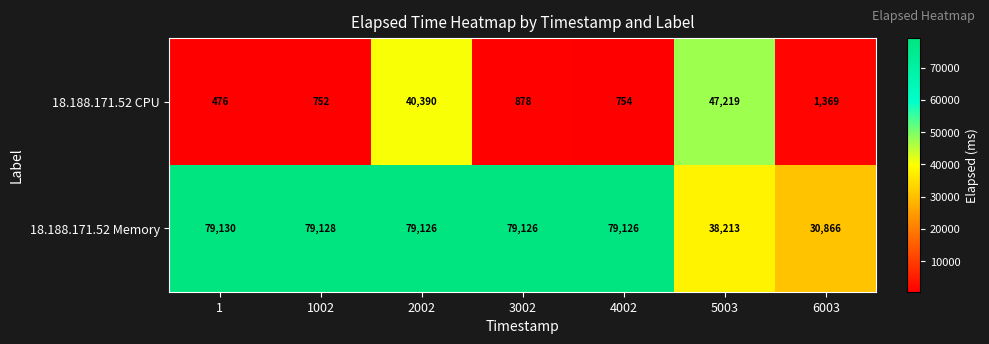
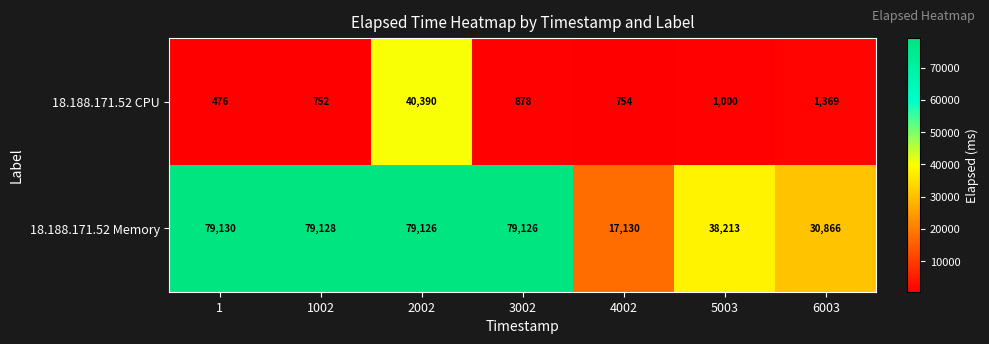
18.188.171.52 CPU, 5003: 47,219 -> 1,000
18.188.171.52 Memory, 4002: 79,126 -> 17,130
